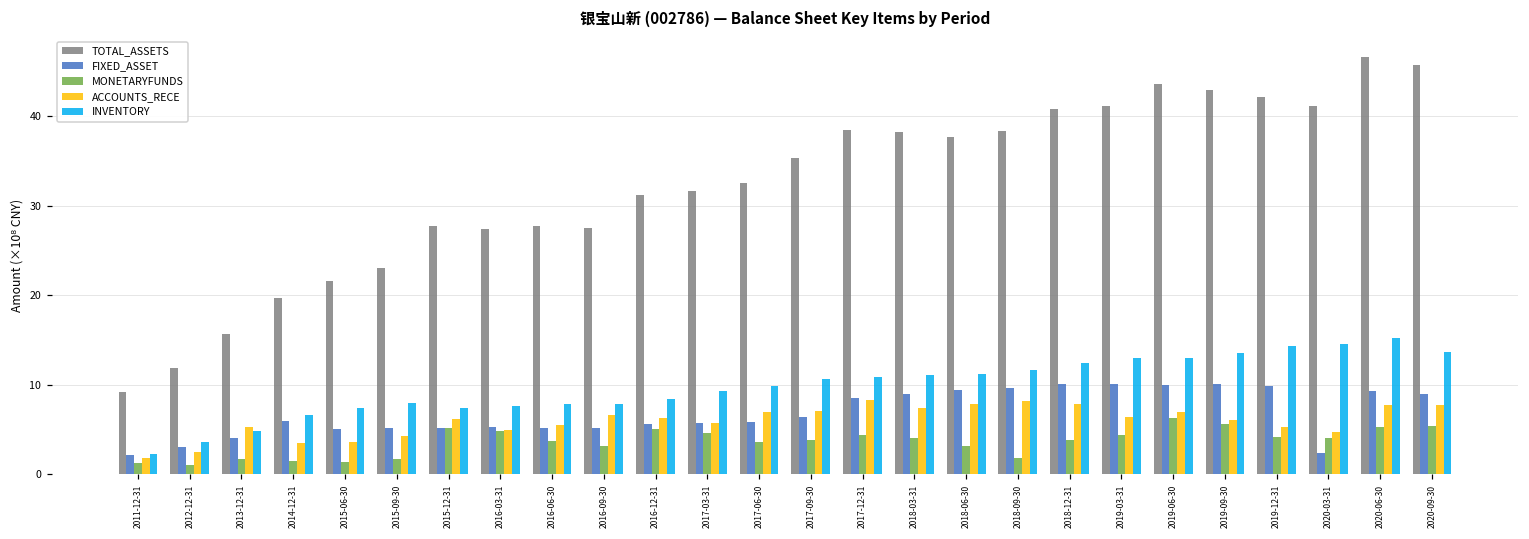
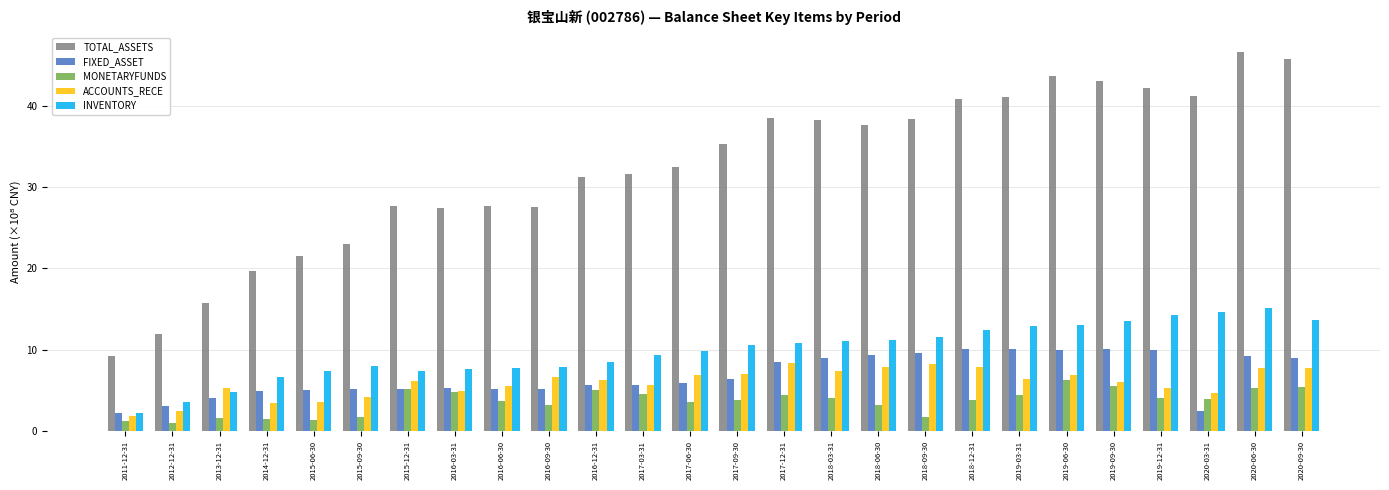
FIXED_ASSET, 2014-12-31: 6 -> 5
